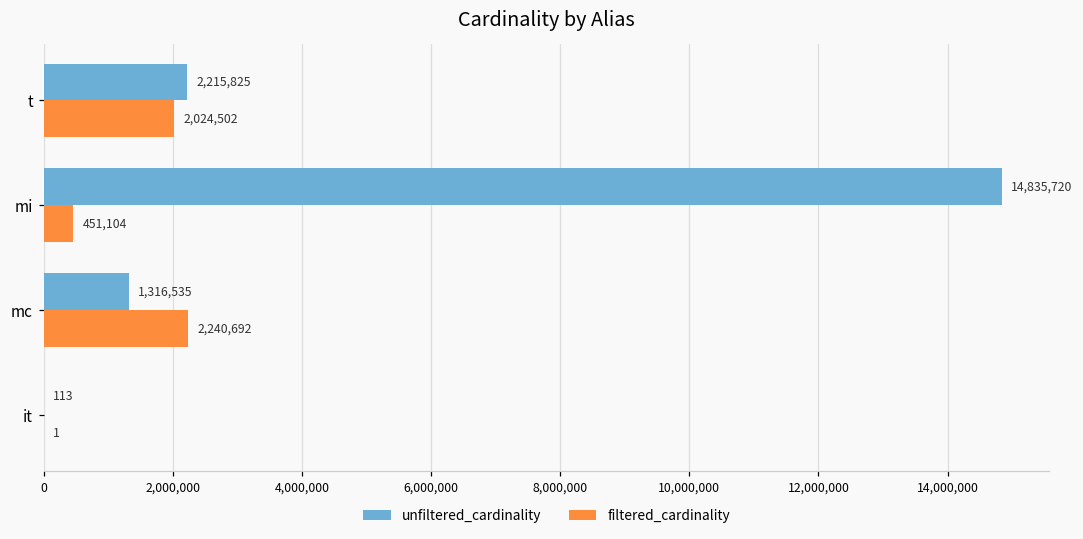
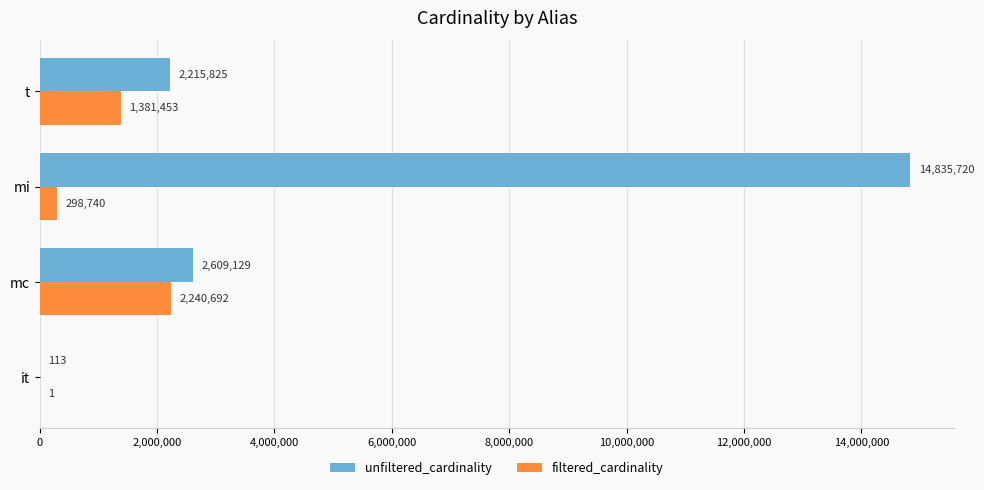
filtered_cardinality, t: 2,024,502 -> 1,381,453
filtered_cardinality, mi: 451,104 -> 298,740
unfiltered_cardinality, mc: 1,316,535 -> 2,609,129
